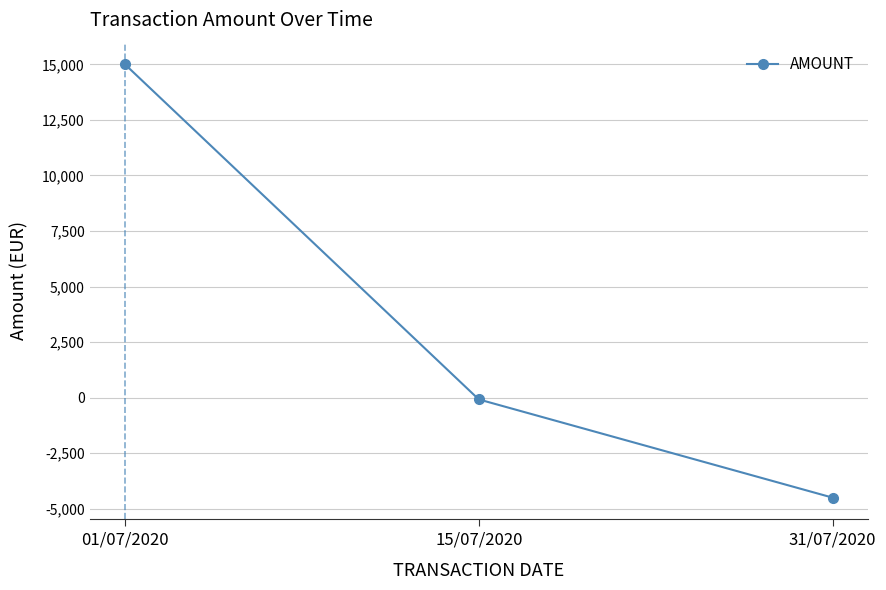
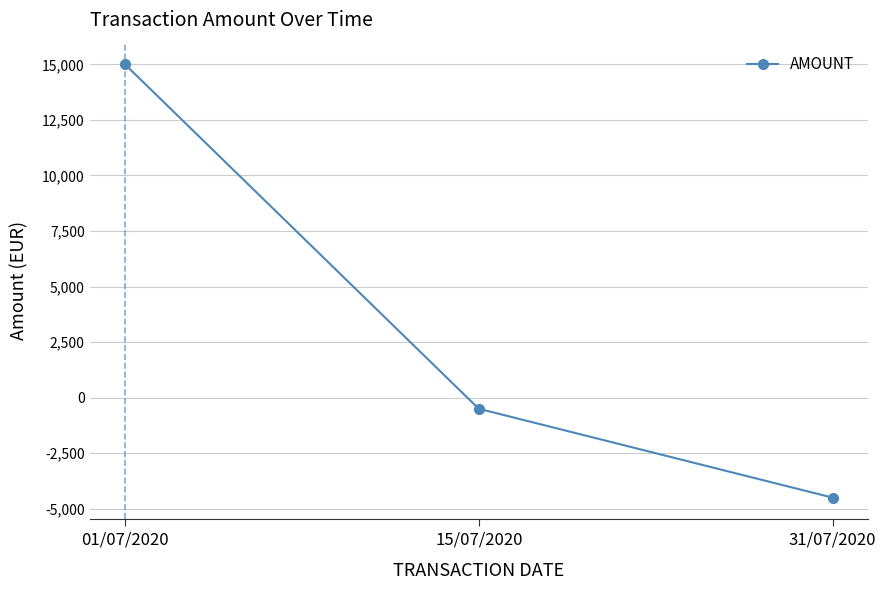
15/07/2020: -100 -> -500
